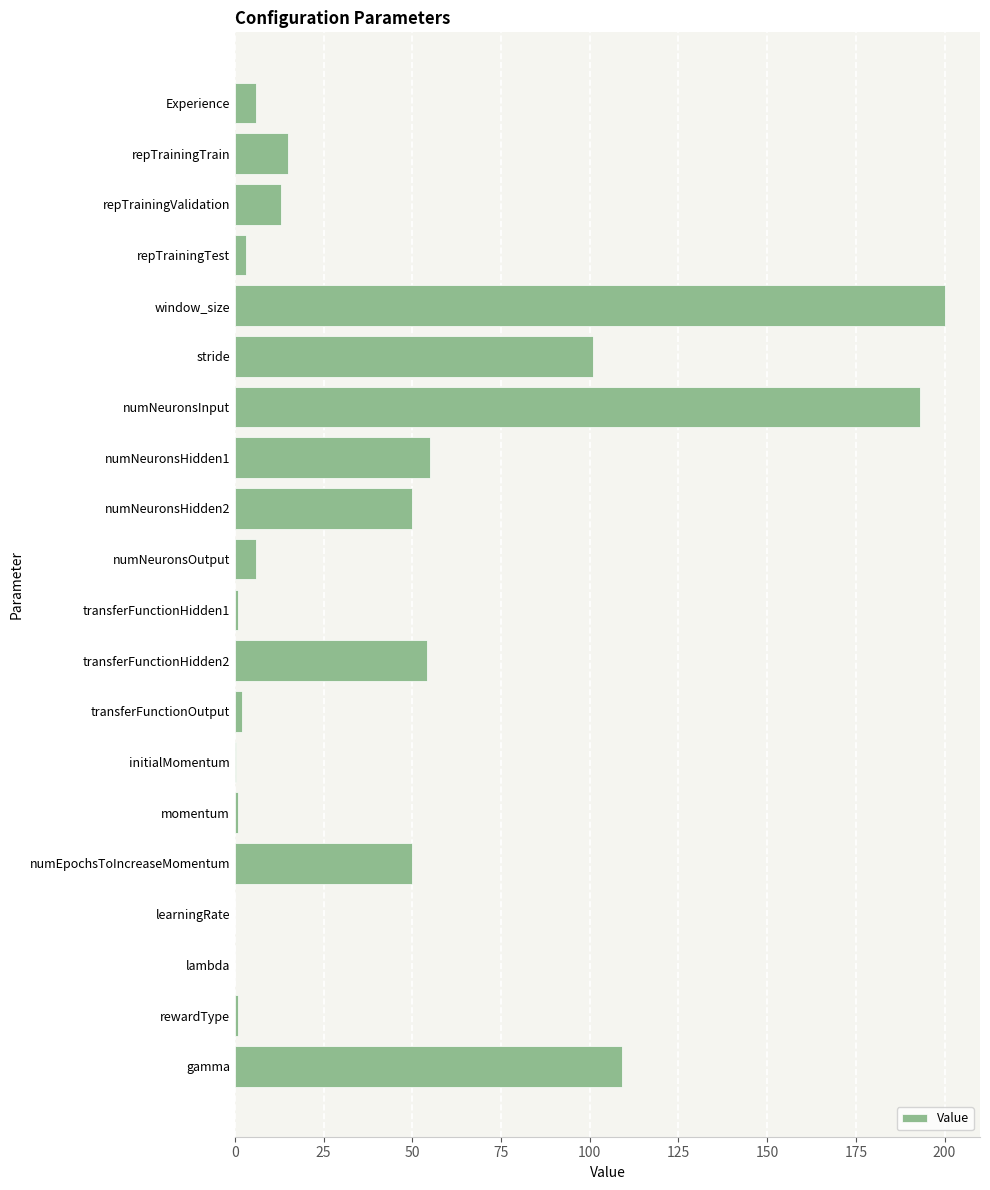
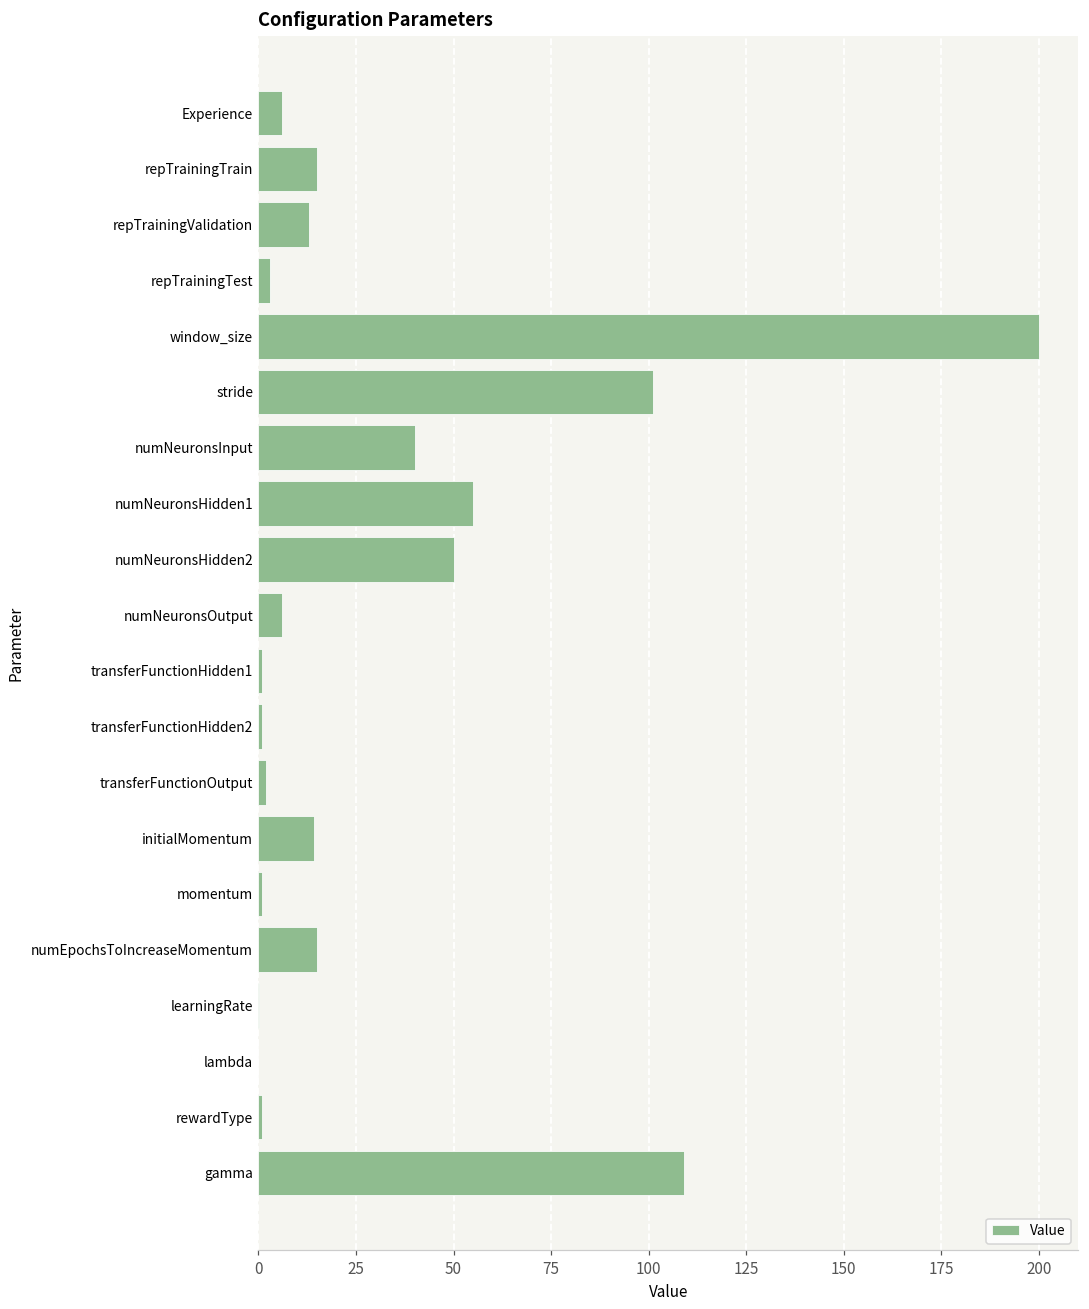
numNeuronsInput: 193 -> 40
transferFunctionHidden2: 54 -> 1
initialMomentum: 0 -> 14
numEpochsToIncreaseMomentum: 50 -> 15
